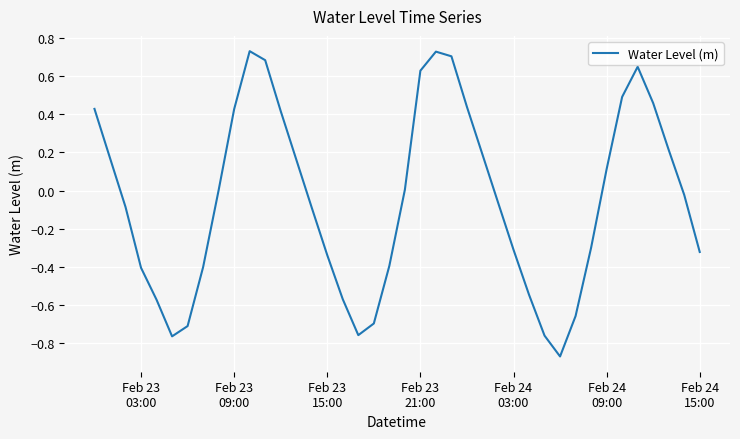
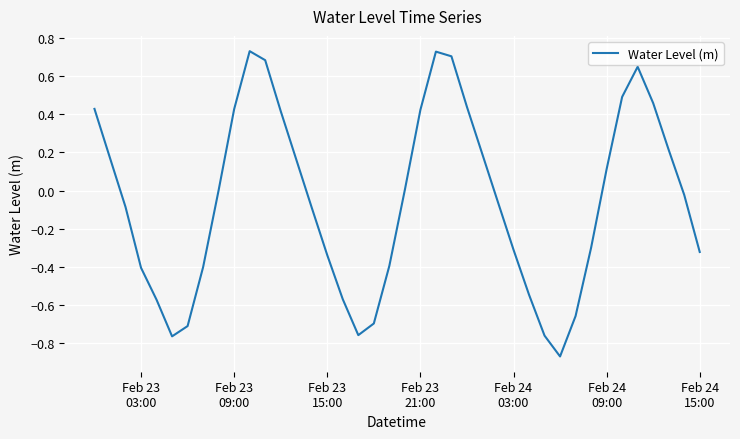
Feb 23 21:00: 0.63 -> 0.42
